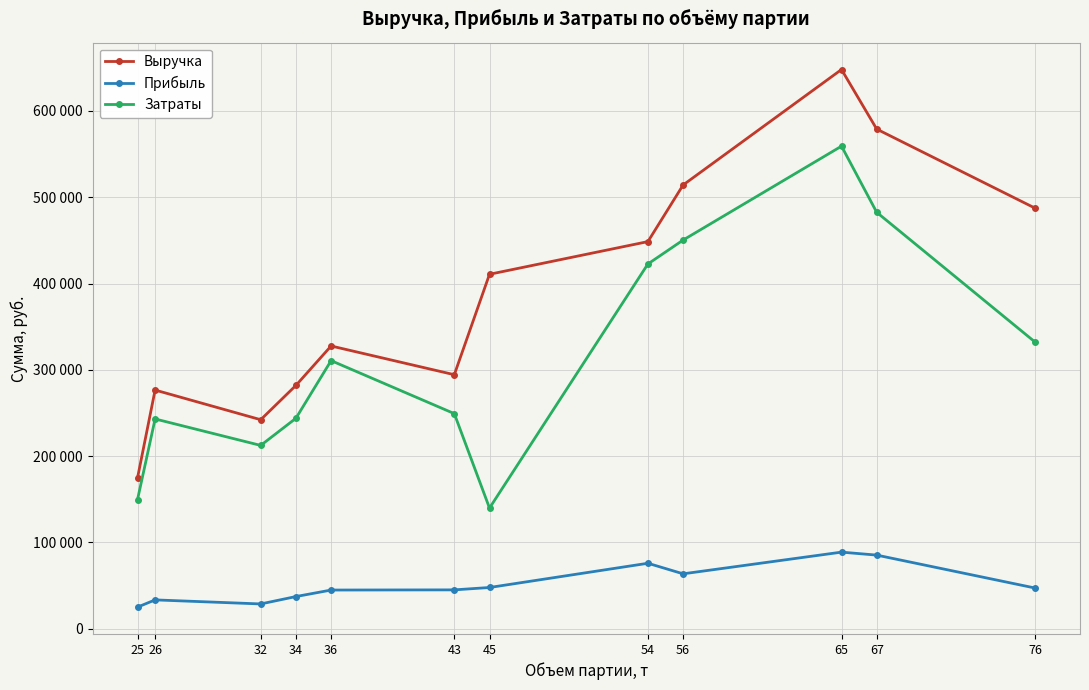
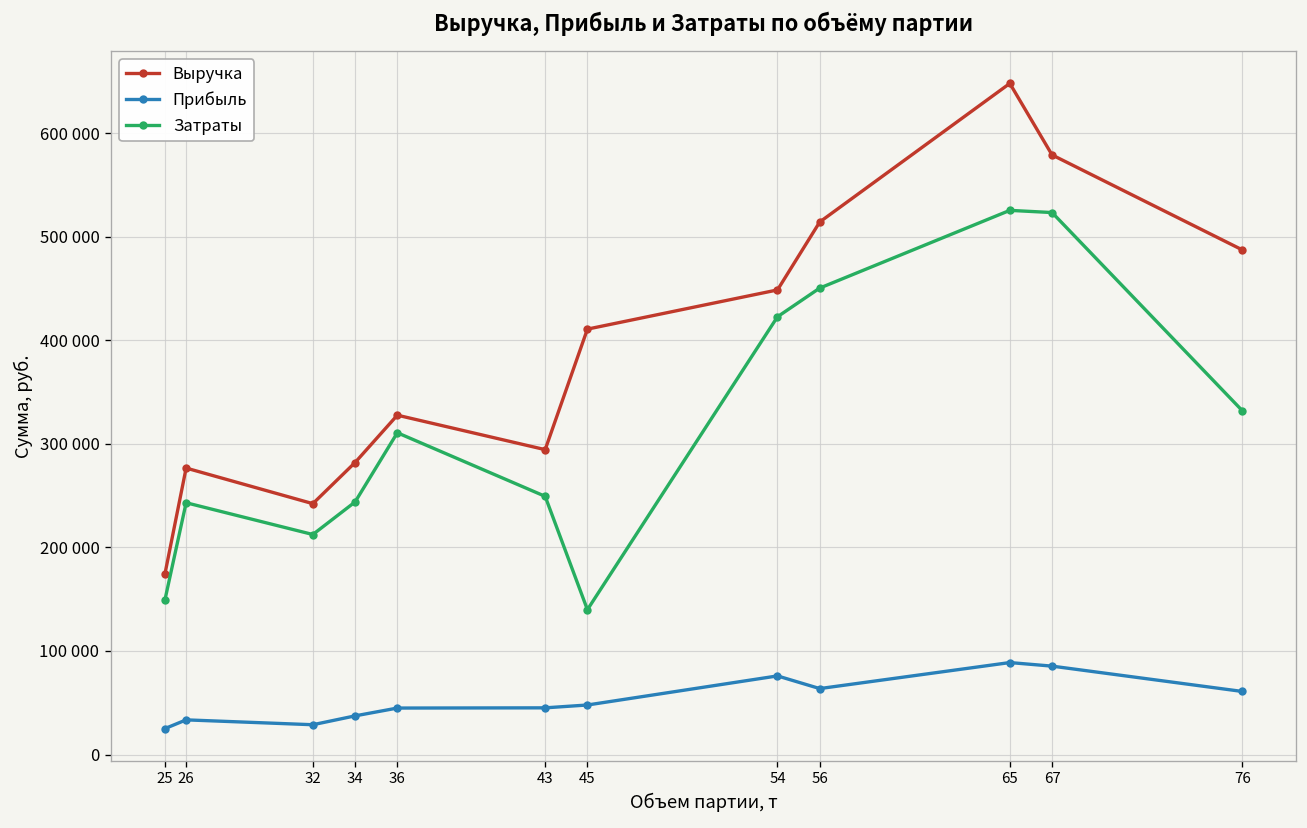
Затраты, 65: 560000 -> 530000
Затраты, 67: 480000 -> 520000
Прибыль, 76: 50000 -> 60000
